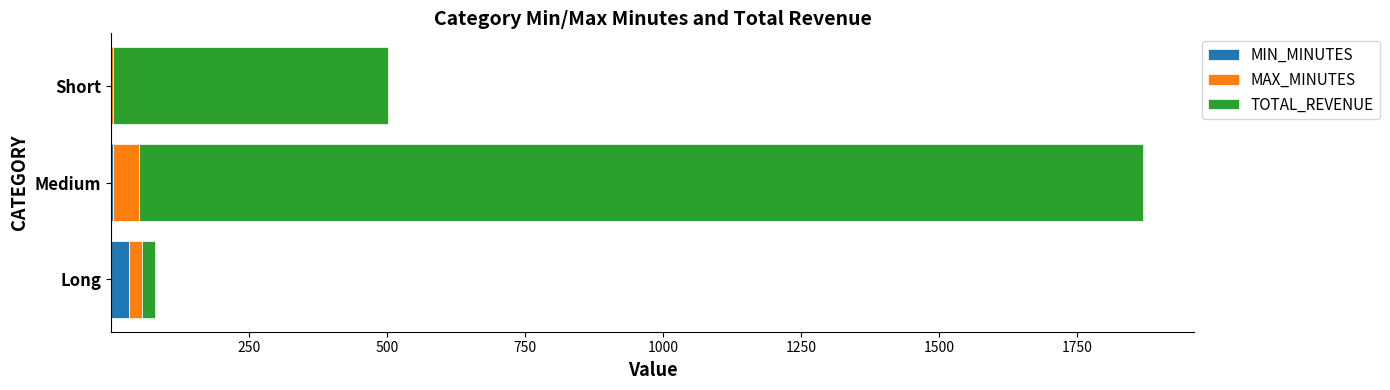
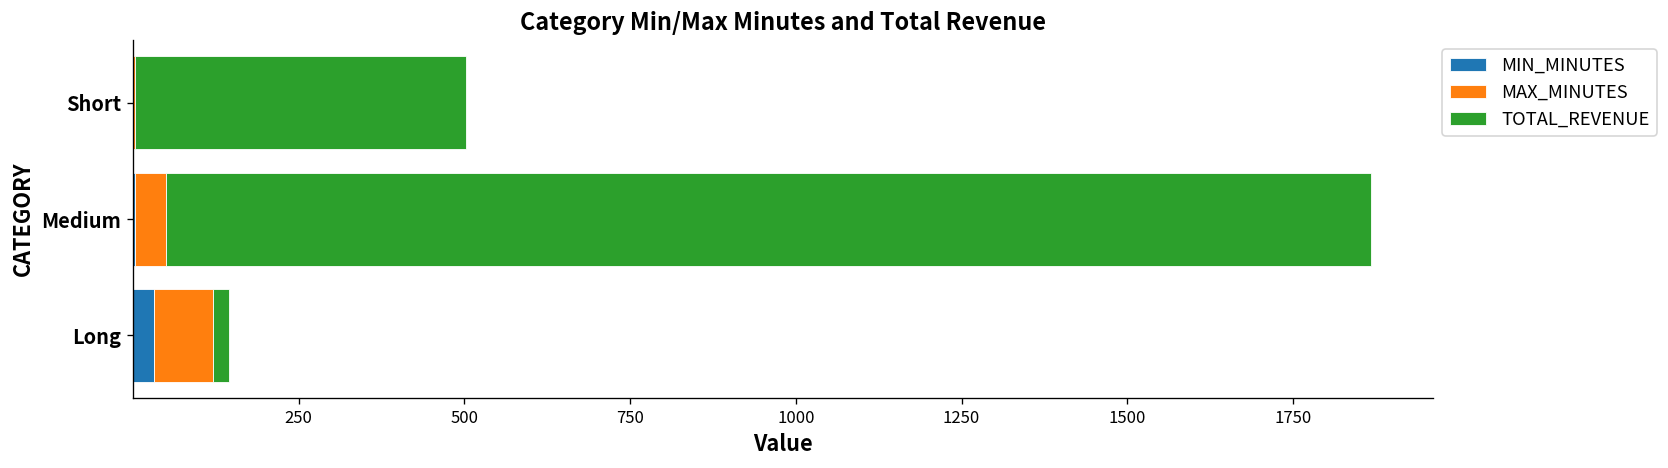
MAX_MINUTES, Long: 20 -> 90
